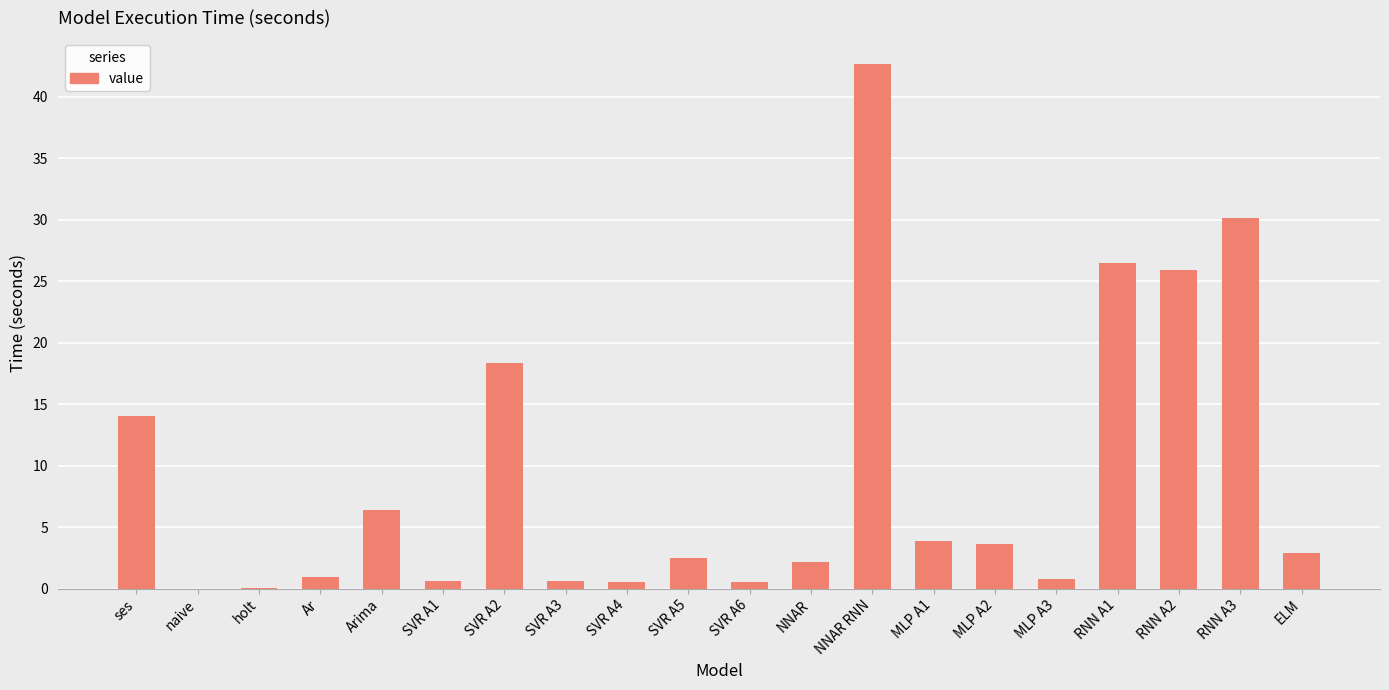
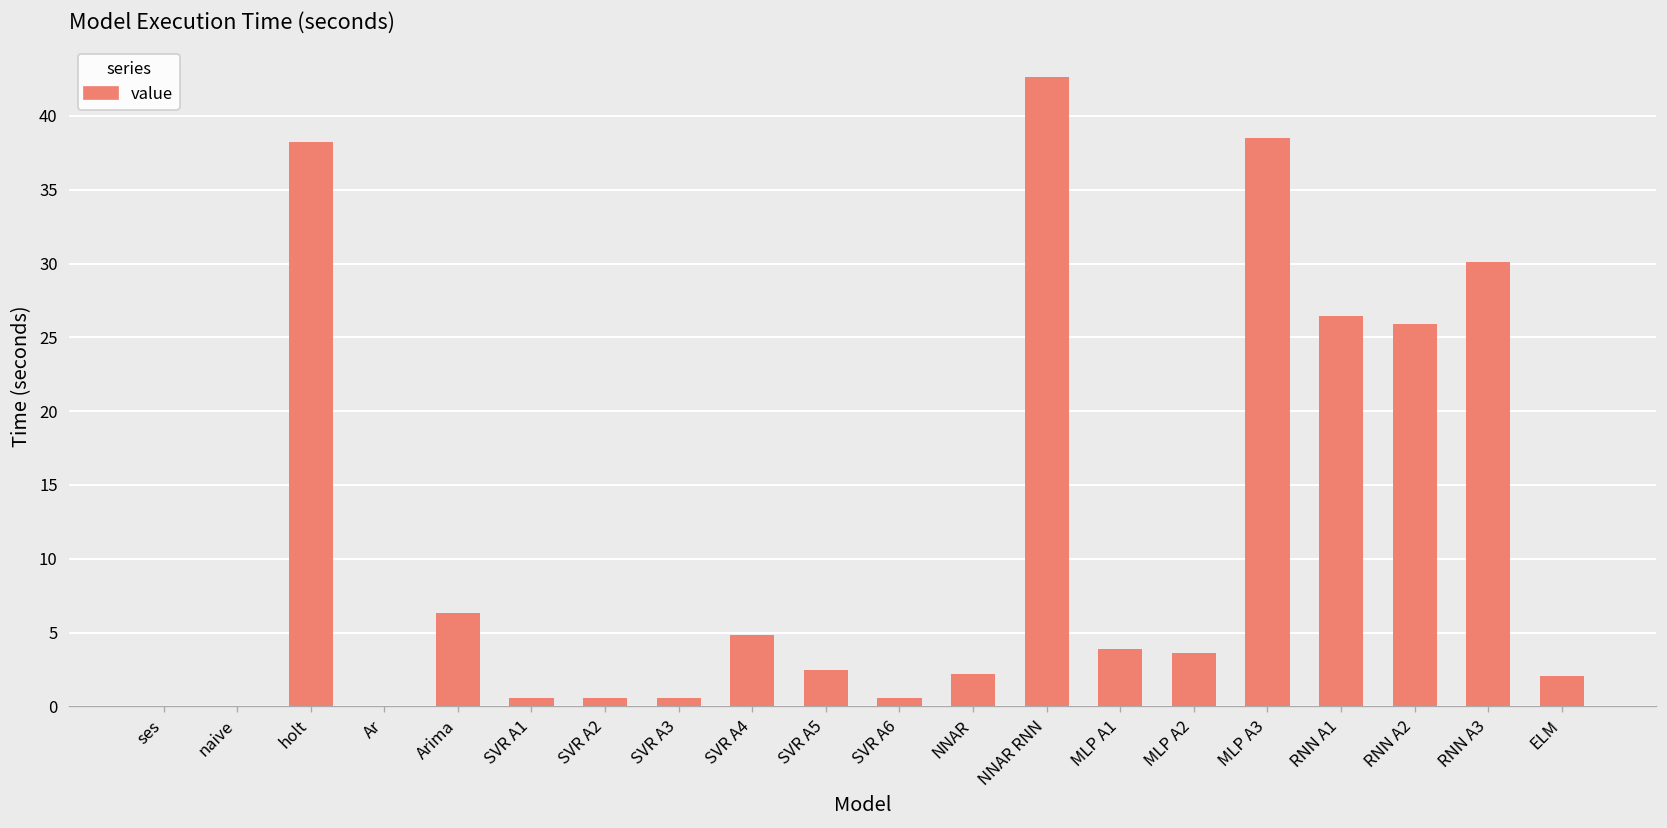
ses: 14.0 -> 0.0
holt: 0.0 -> 38.2
Ar: 1.0 -> 0.0
SVR A2: 18.3 -> 0.6
SVR A4: 0.6 -> 4.9
MLP A3: 0.8 -> 38.5
ELM: 2.9 -> 2.0
